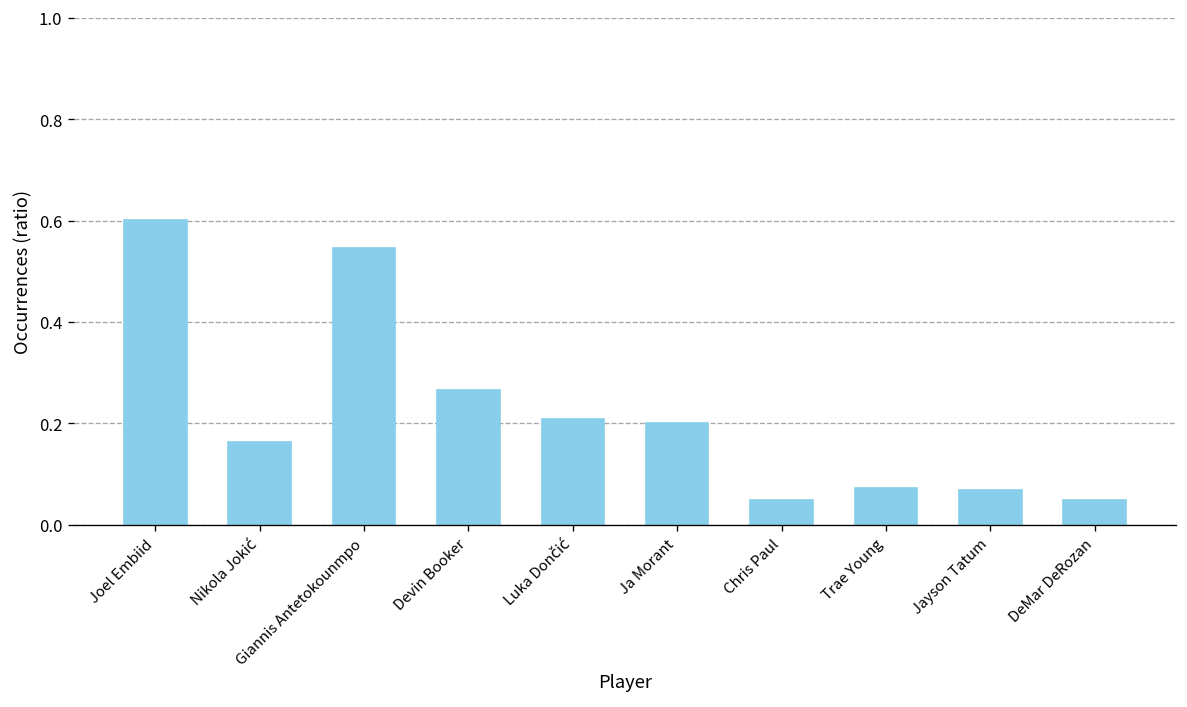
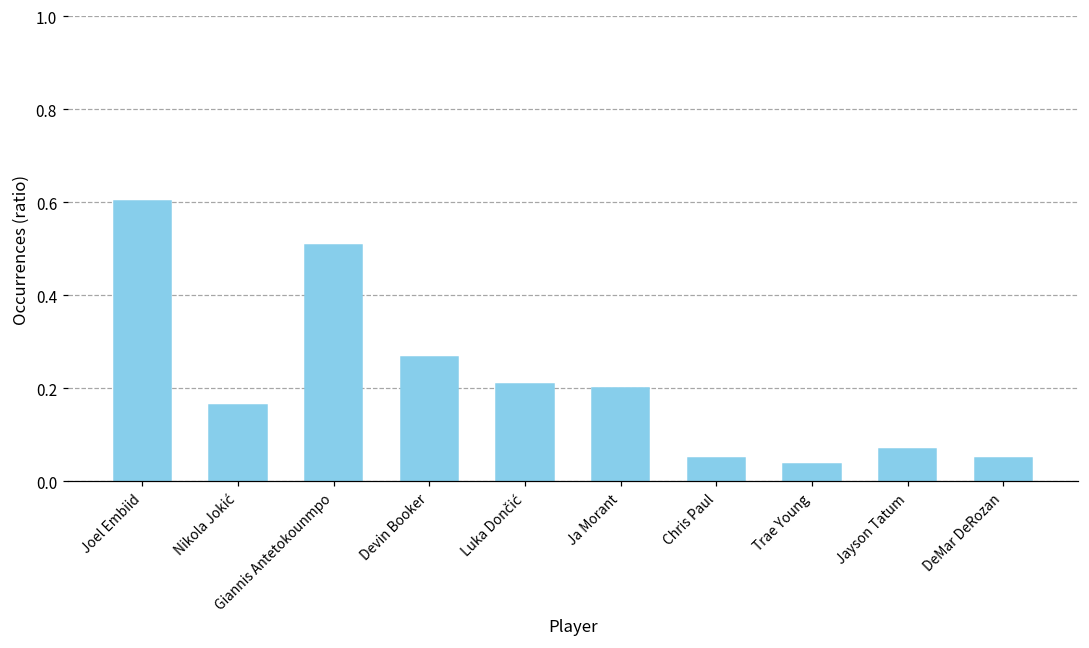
Giannis Antetokounmpo: 0.55 -> 0.51
Trae Young: 0.07 -> 0.04
